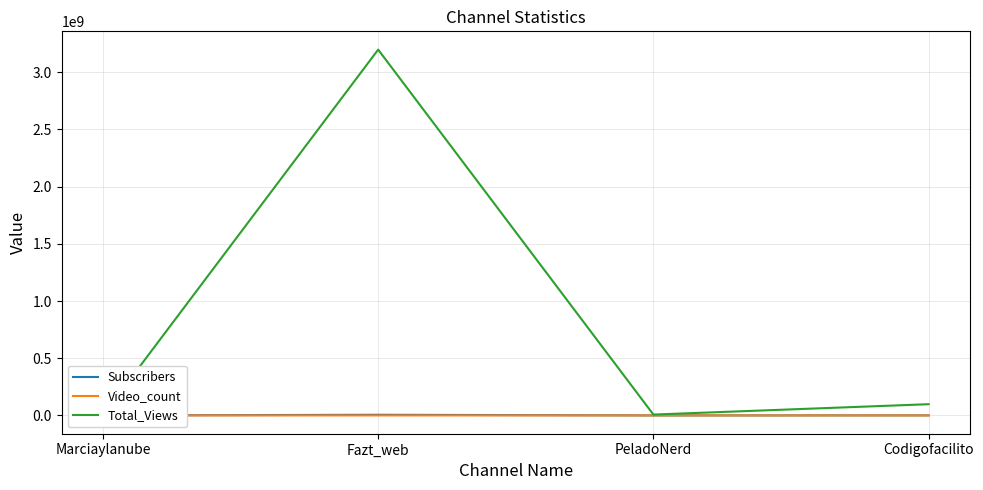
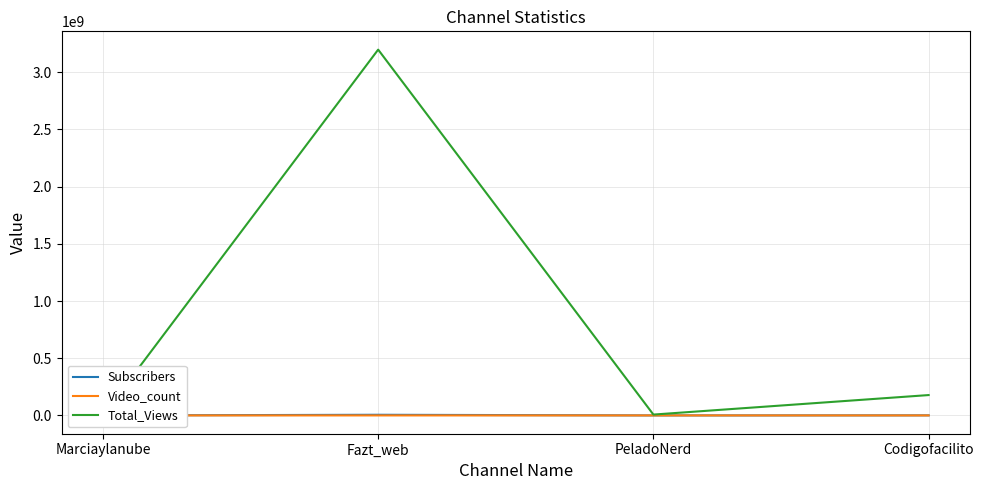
Total_Views, Codigofacilito: 100000000 -> 180000000
